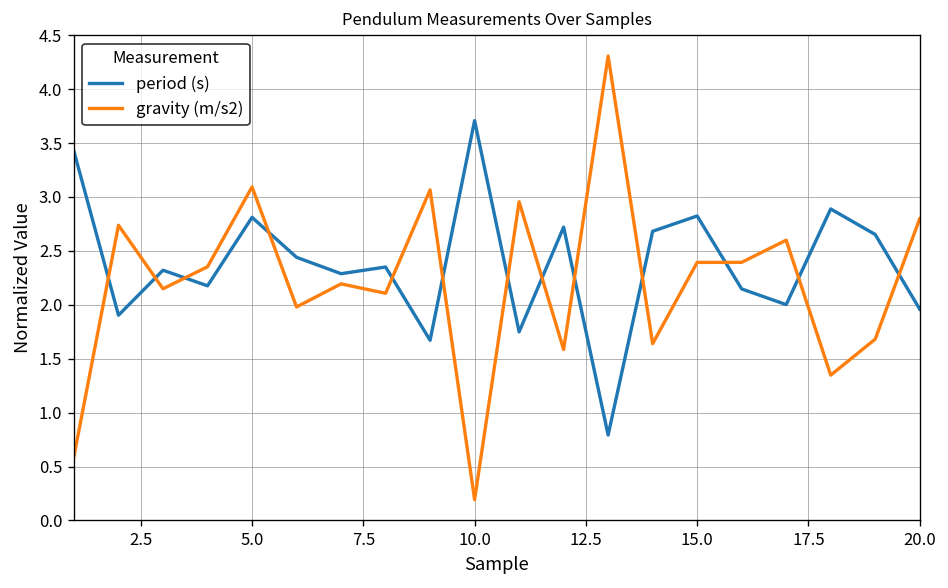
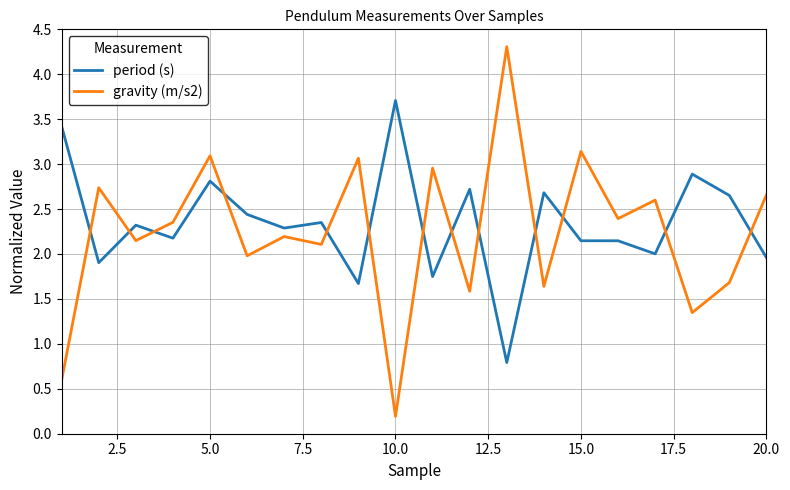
period (s), 15.0: 2.8 -> 2.1
gravity (m/s2), 15.0: 2.4 -> 3.1
gravity (m/s2), 20.0: 2.8 -> 2.7
